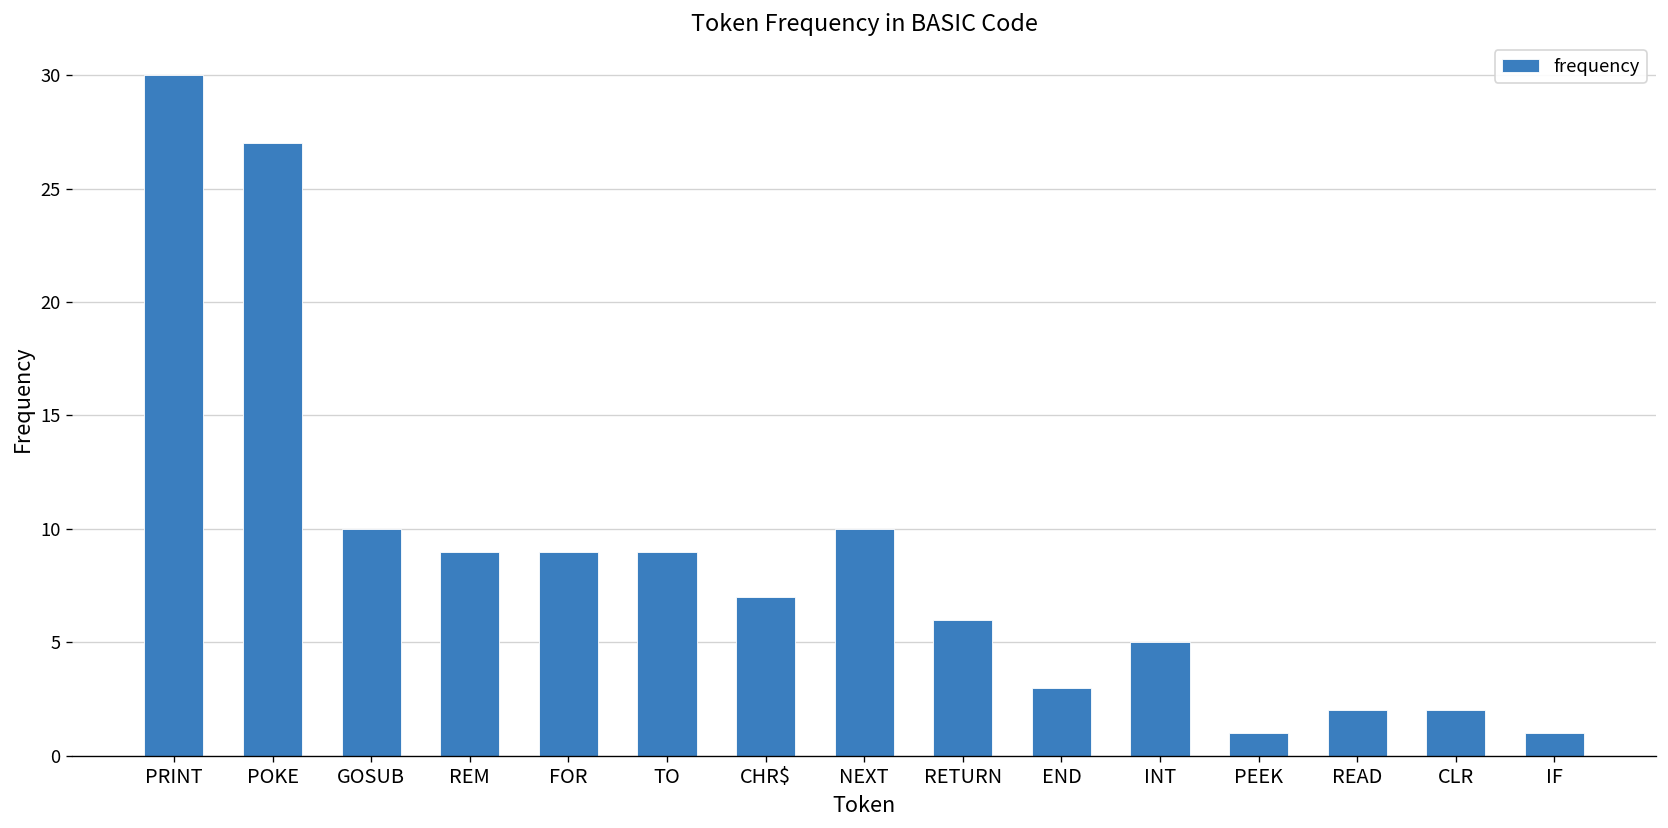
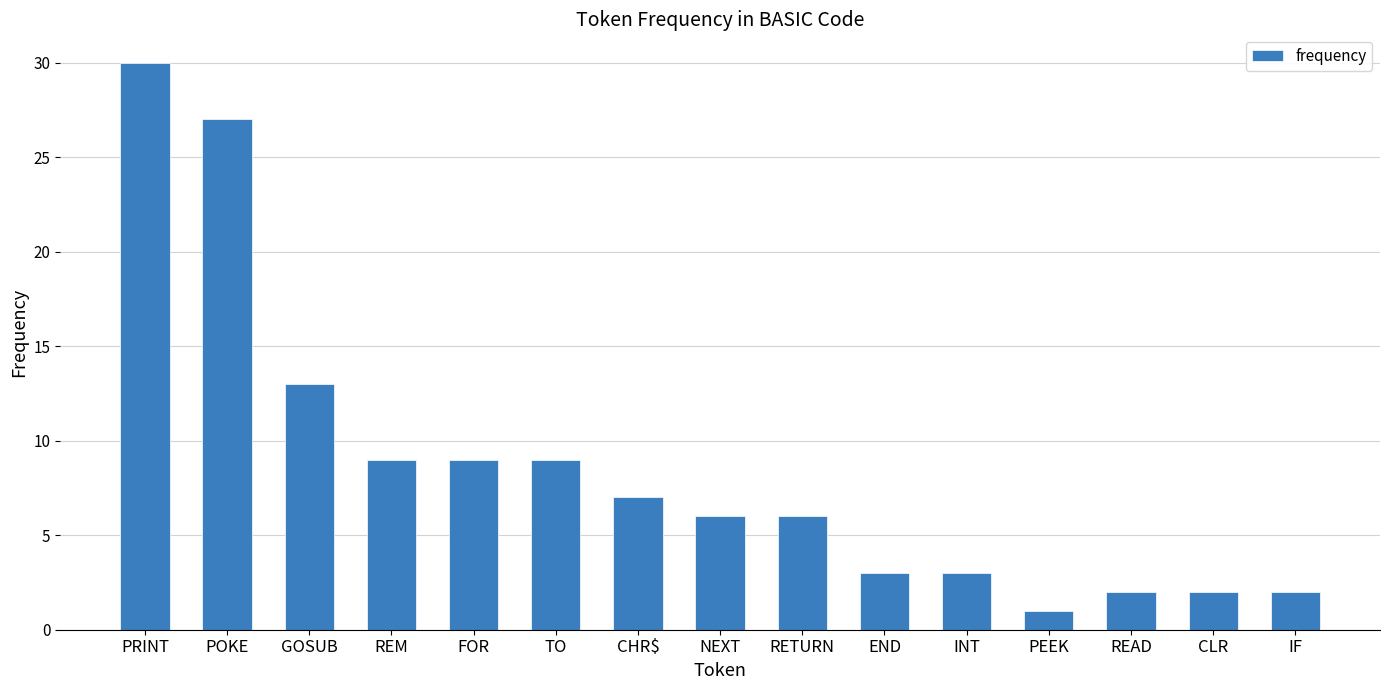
GOSUB: 10 -> 13
NEXT: 10 -> 6
INT: 5 -> 3
IF: 1 -> 2
